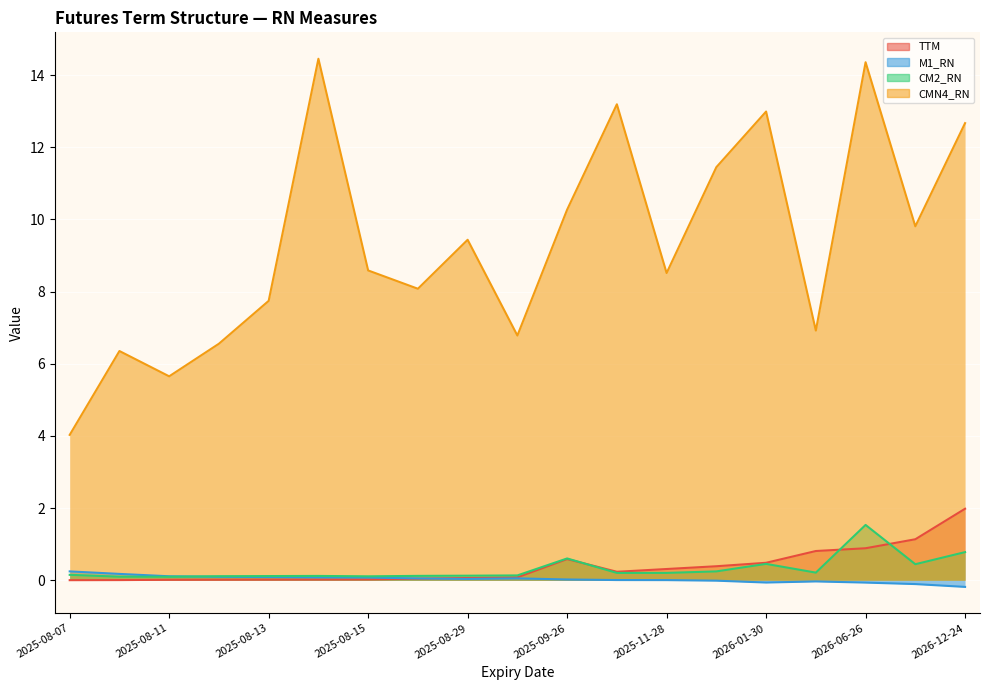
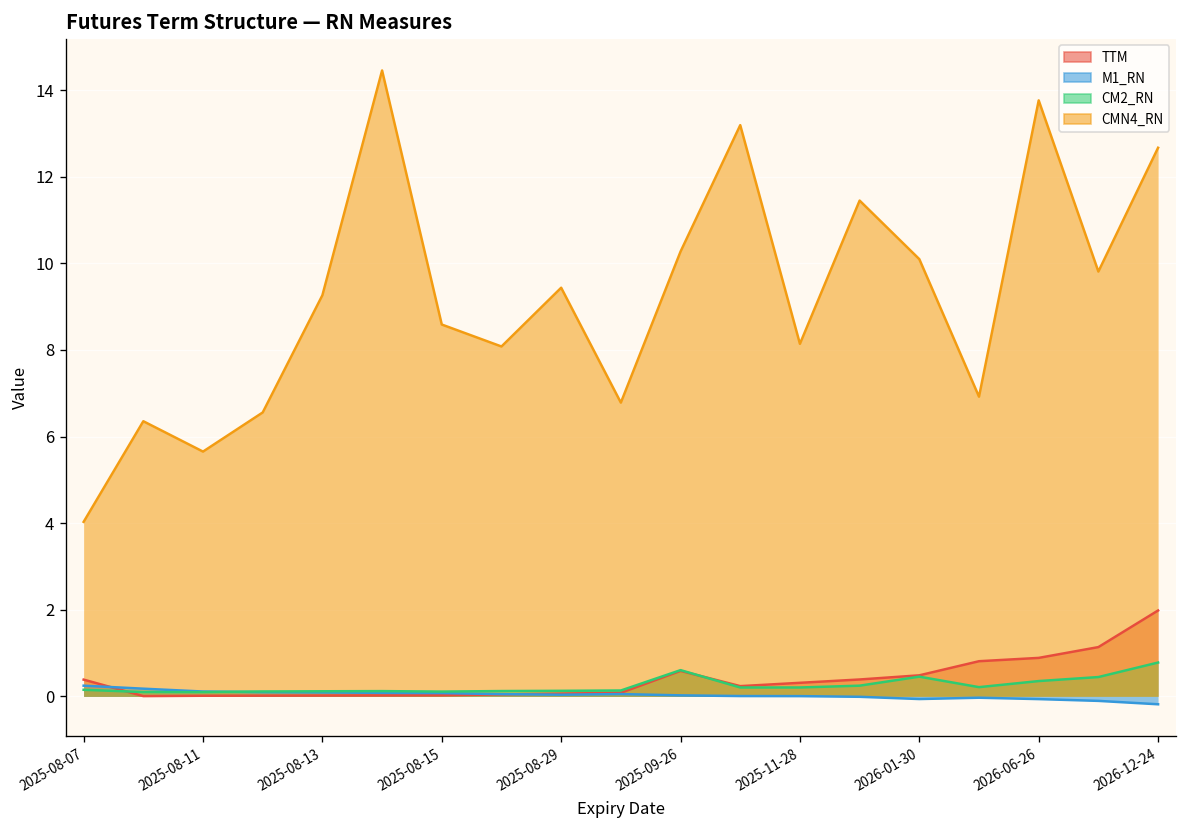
TTM, 2025-08-07: 0.0 -> 0.4
CMN4_RN, 2025-08-13: 7.7 -> 9.3
CMN4_RN, 2025-11-28: 8.5 -> 8.1
CMN4_RN, 2026-01-30: 13.0 -> 10.1
CM2_RN, 2026-06-26: 1.5 -> 0.4
CMN4_RN, 2026-06-26: 14.4 -> 13.8
